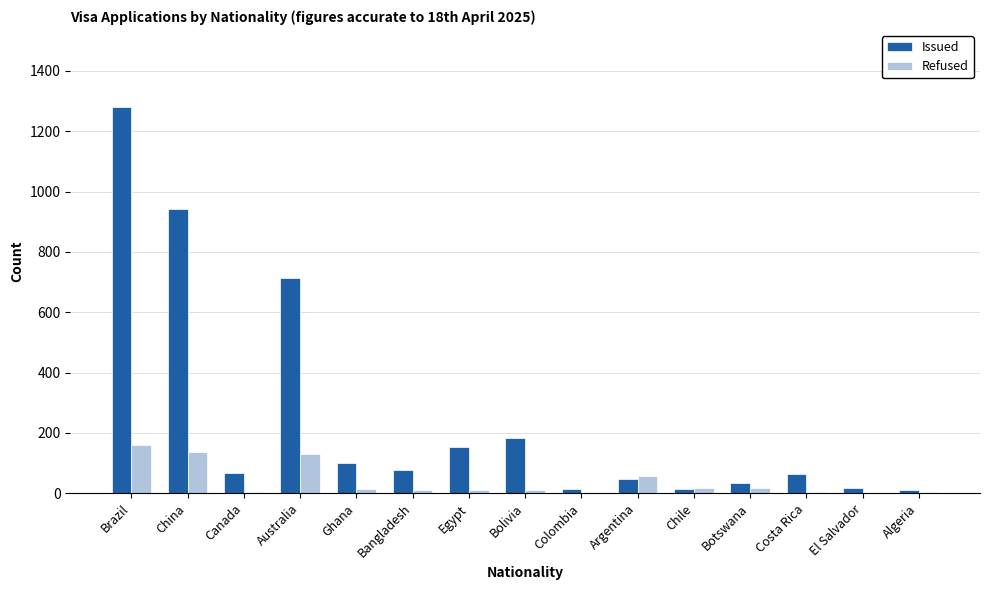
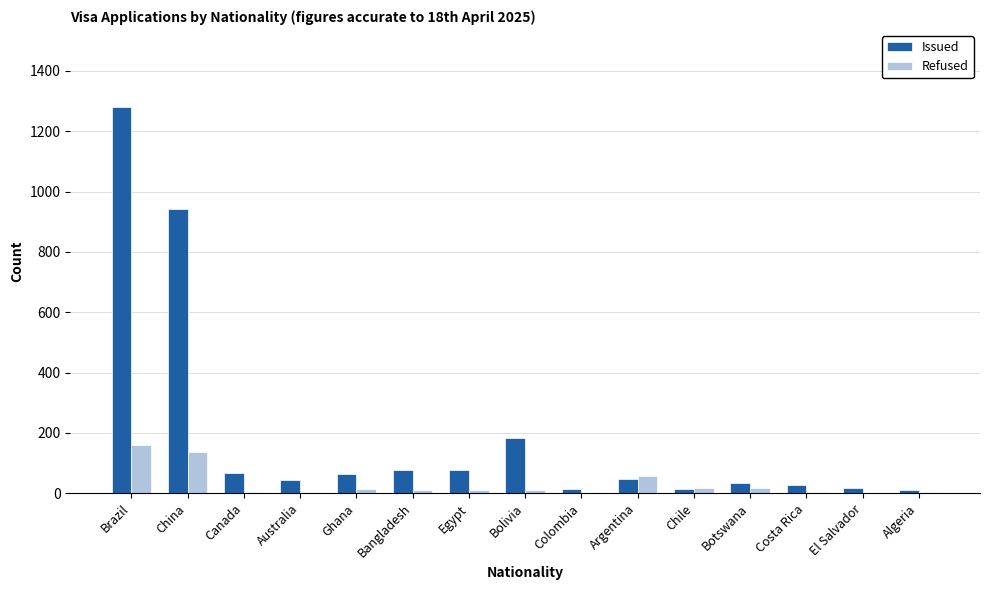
Issued, Australia: 710 -> 50
Refused, Australia: 130 -> 10
Issued, Ghana: 100 -> 60
Issued, Egypt: 150 -> 80
Issued, Costa Rica: 70 -> 30
